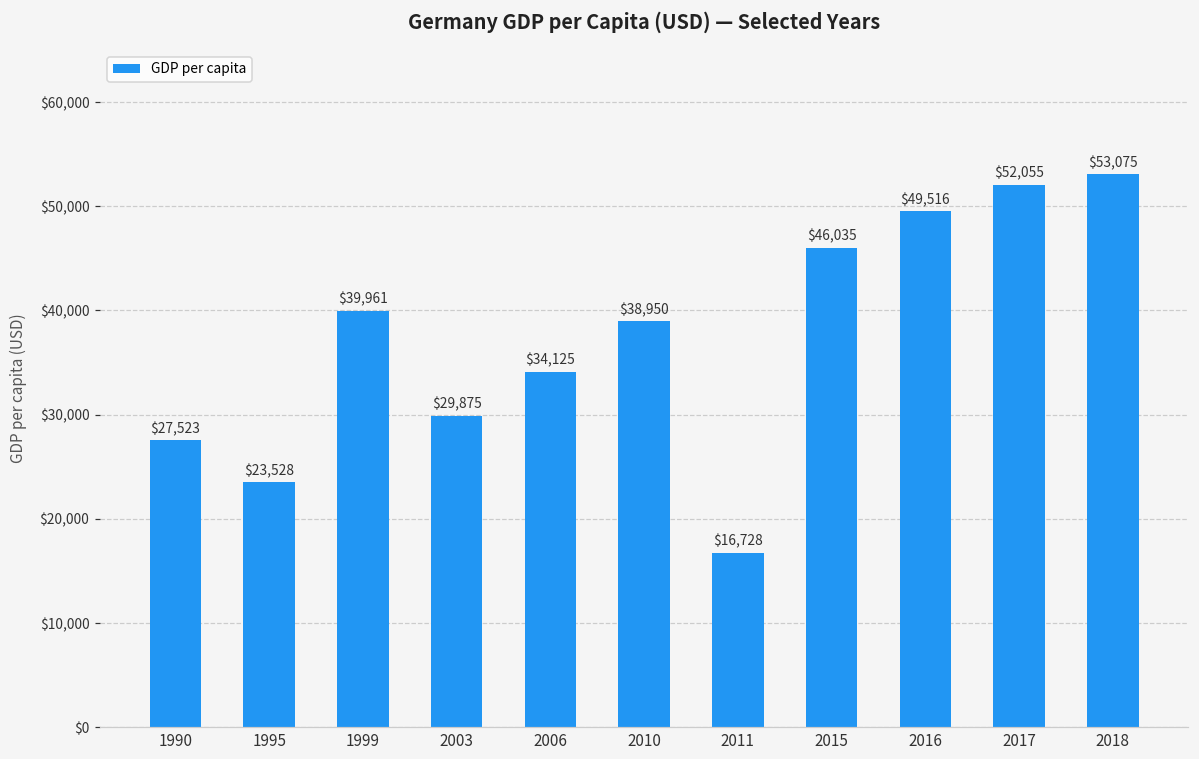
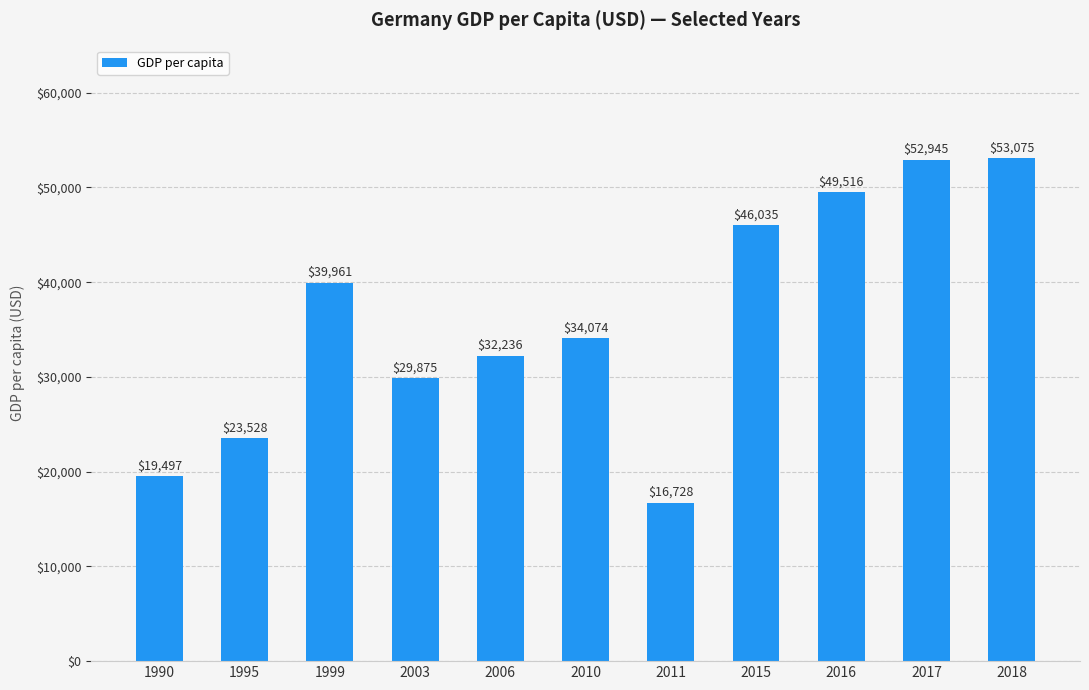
1990: $27,523 -> $19,497
2006: $34,125 -> $32,236
2010: $38,950 -> $34,074
2017: $52,055 -> $52,945
